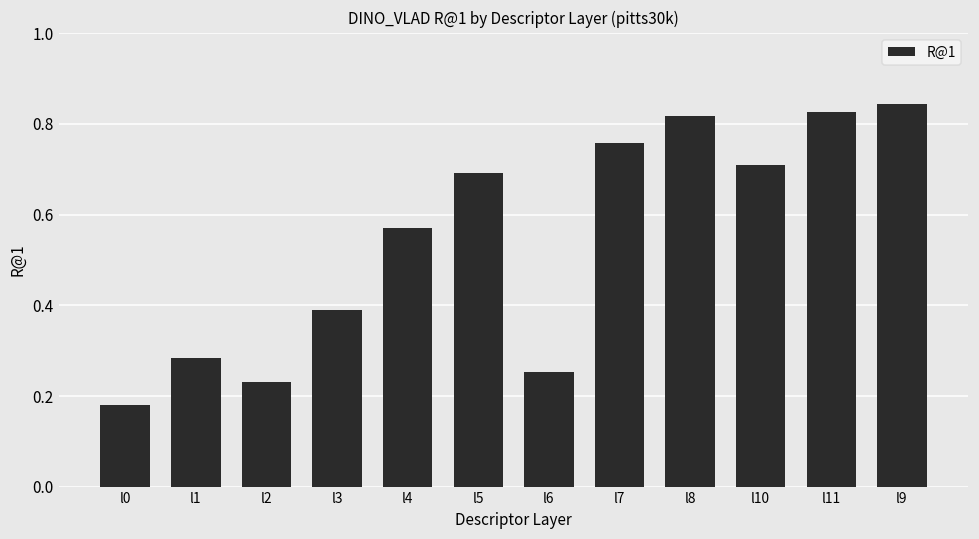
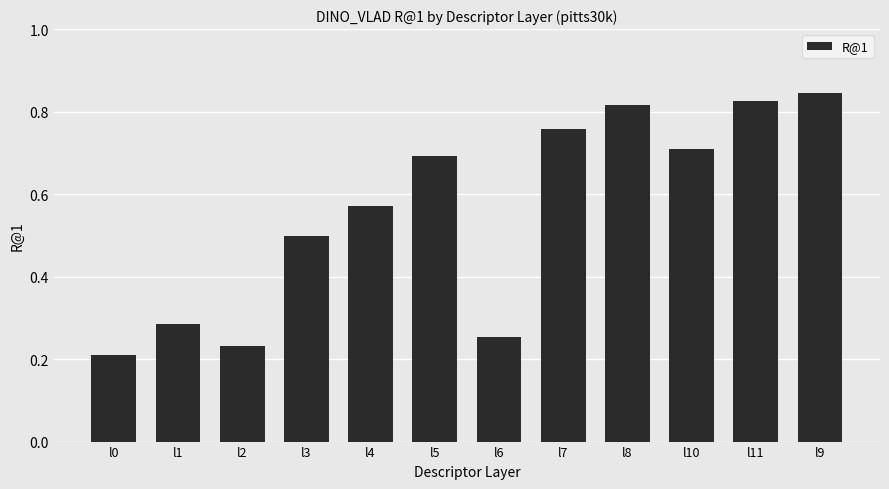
l0: 0.18 -> 0.21
l3: 0.39 -> 0.50
